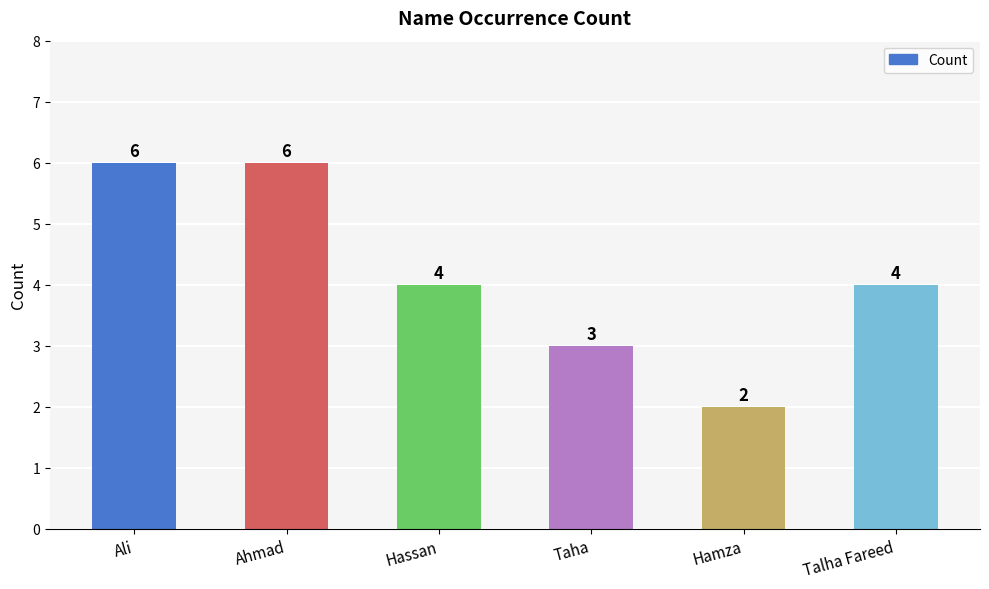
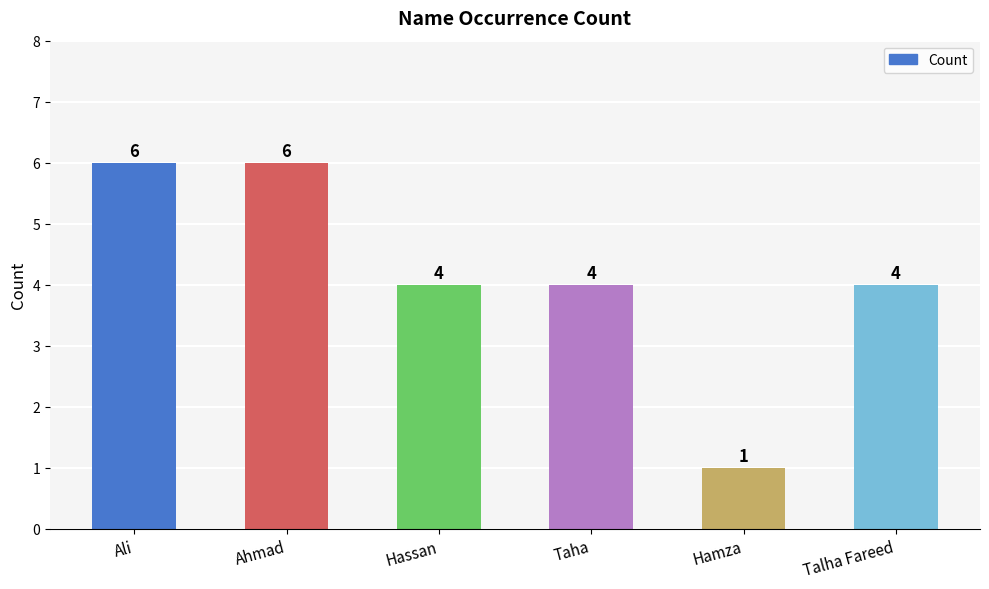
Taha: 3 -> 4
Hamza: 2 -> 1
